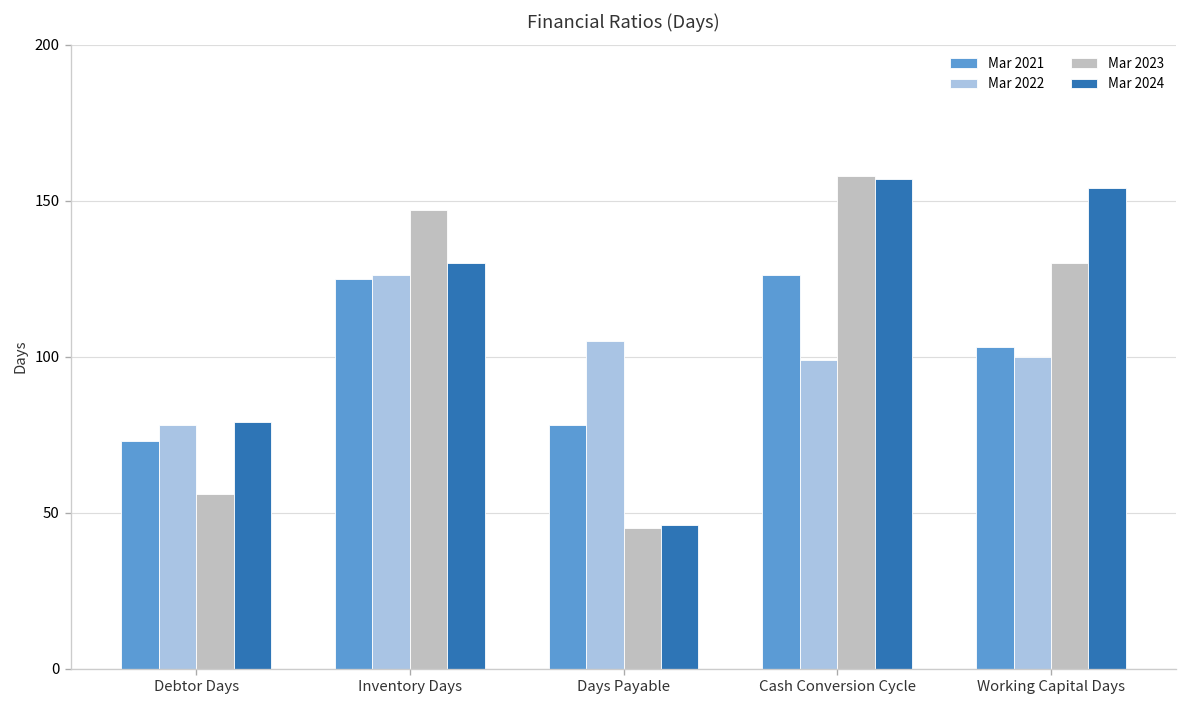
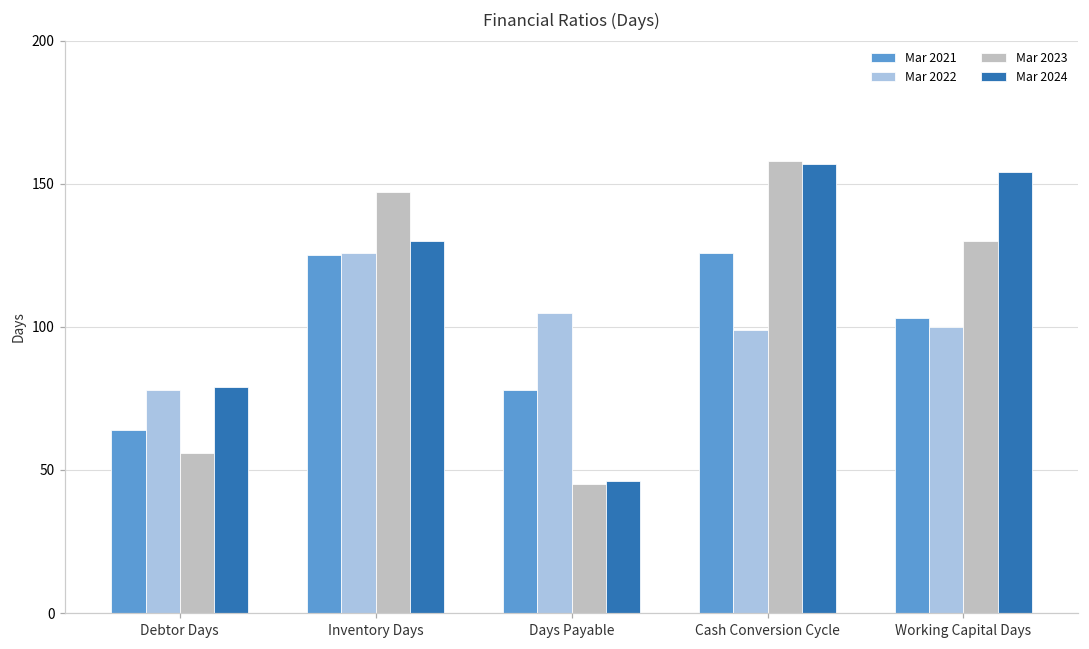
Mar 2021, Debtor Days: 73 -> 64
